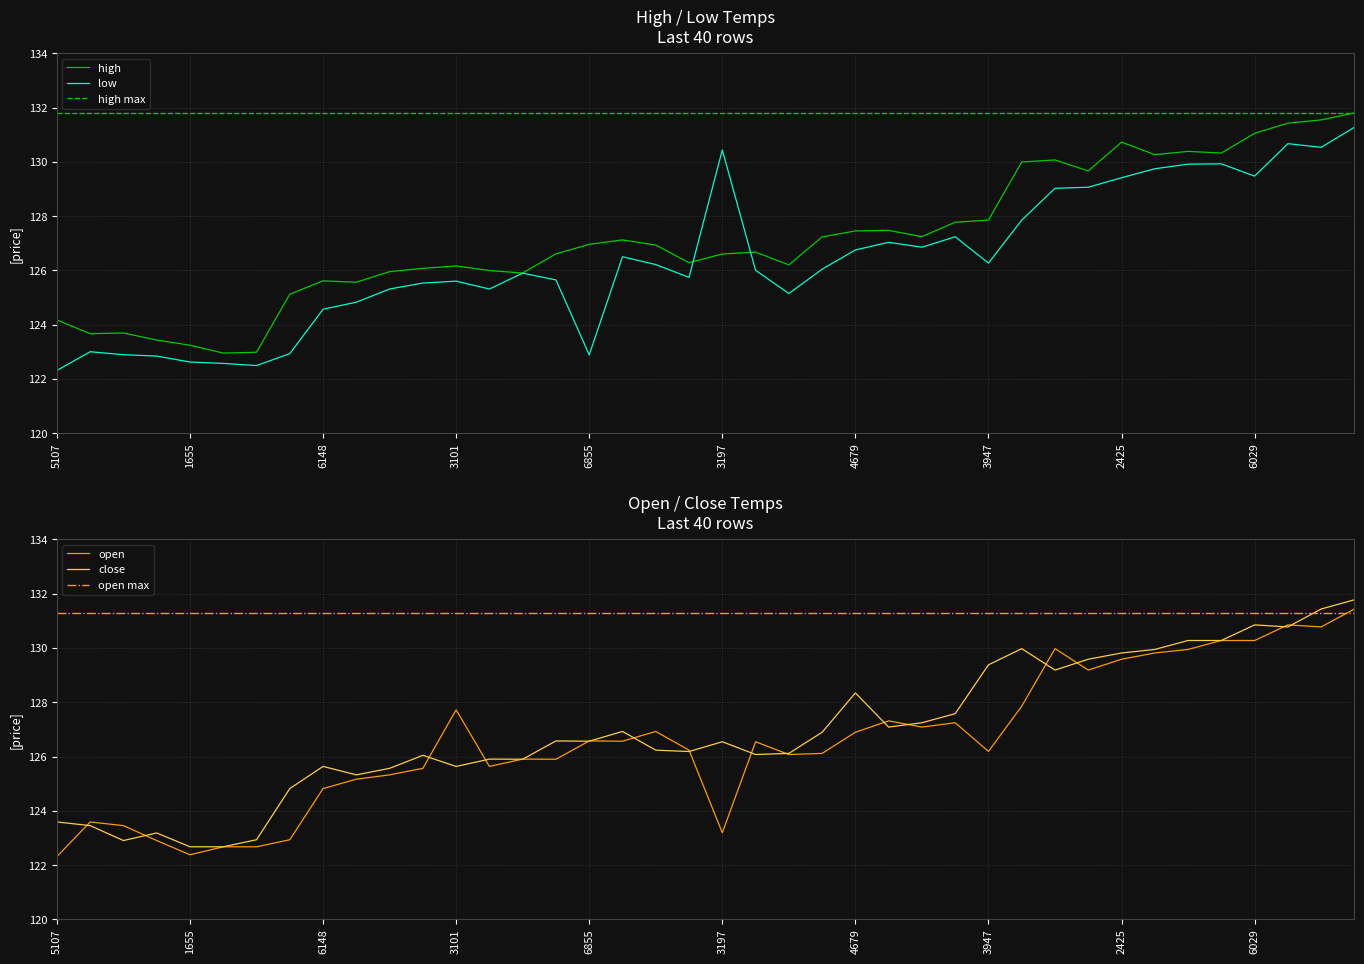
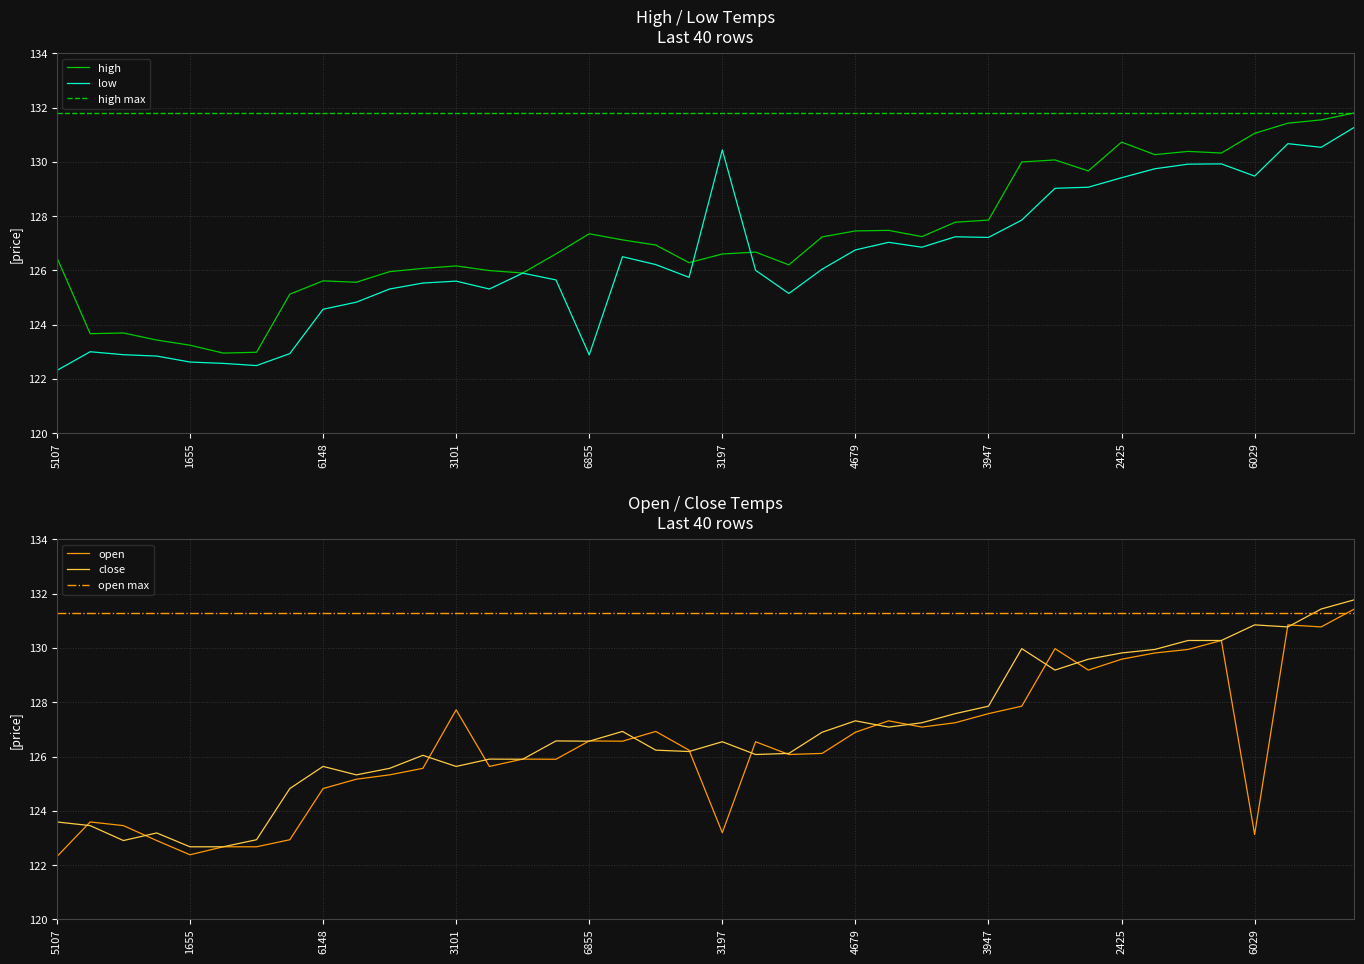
High / Low Temps Last 40 rows, high, 5107: 124.2 -> 126.5
High / Low Temps Last 40 rows, high, 6855: 127.0 -> 127.4
High / Low Temps Last 40 rows, low, 3947: 126.3 -> 127.2
Open / Close Temps Last 40 rows, close, 4679: 128.3 -> 127.3
Open / Close Temps Last 40 rows, open, 3947: 126.2 -> 127.6
Open / Close Temps Last 40 rows, close, 3947: 129.4 -> 127.9
Open / Close Temps Last 40 rows, open, 6029: 130.3 -> 123.1
